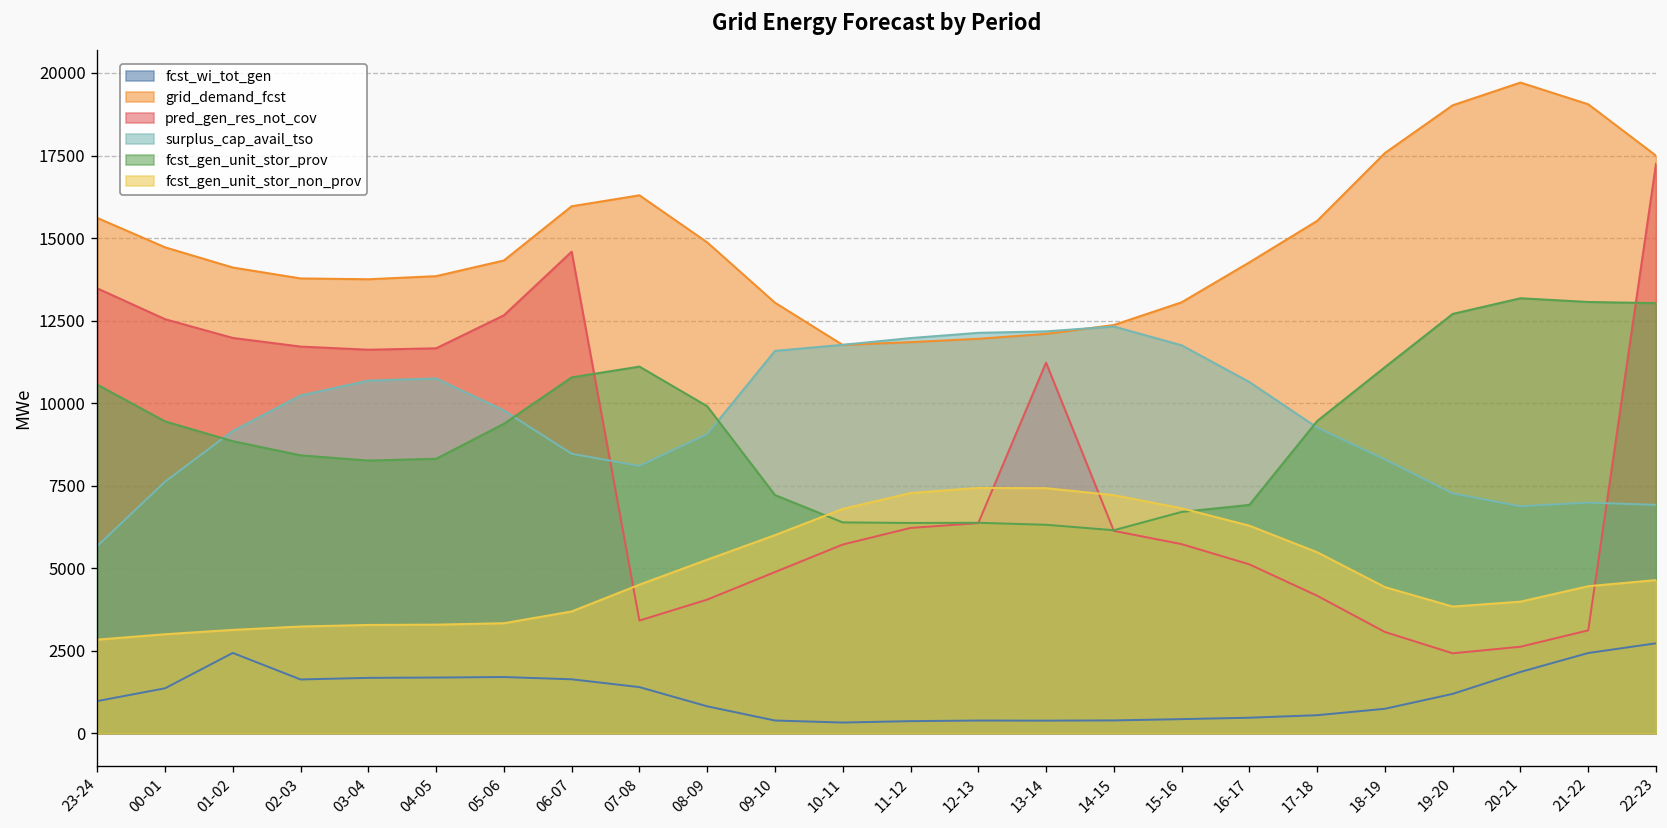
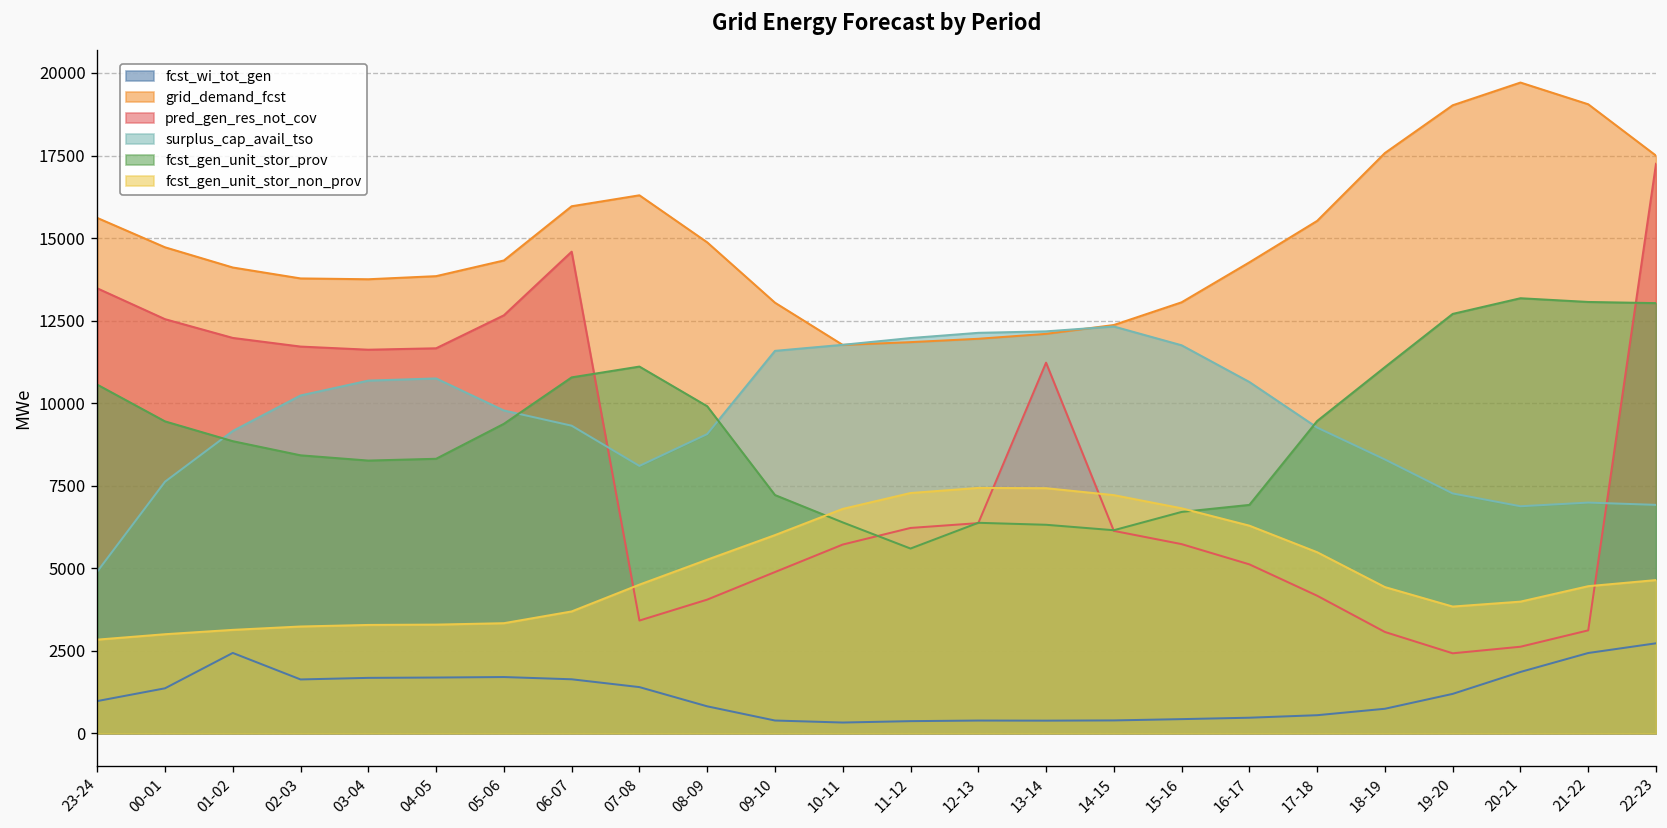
surplus_cap_avail_tso, 23-24: 5700 -> 4900
surplus_cap_avail_tso, 06-07: 8500 -> 9300
fcst_gen_unit_stor_prov, 11-12: 6400 -> 5600
